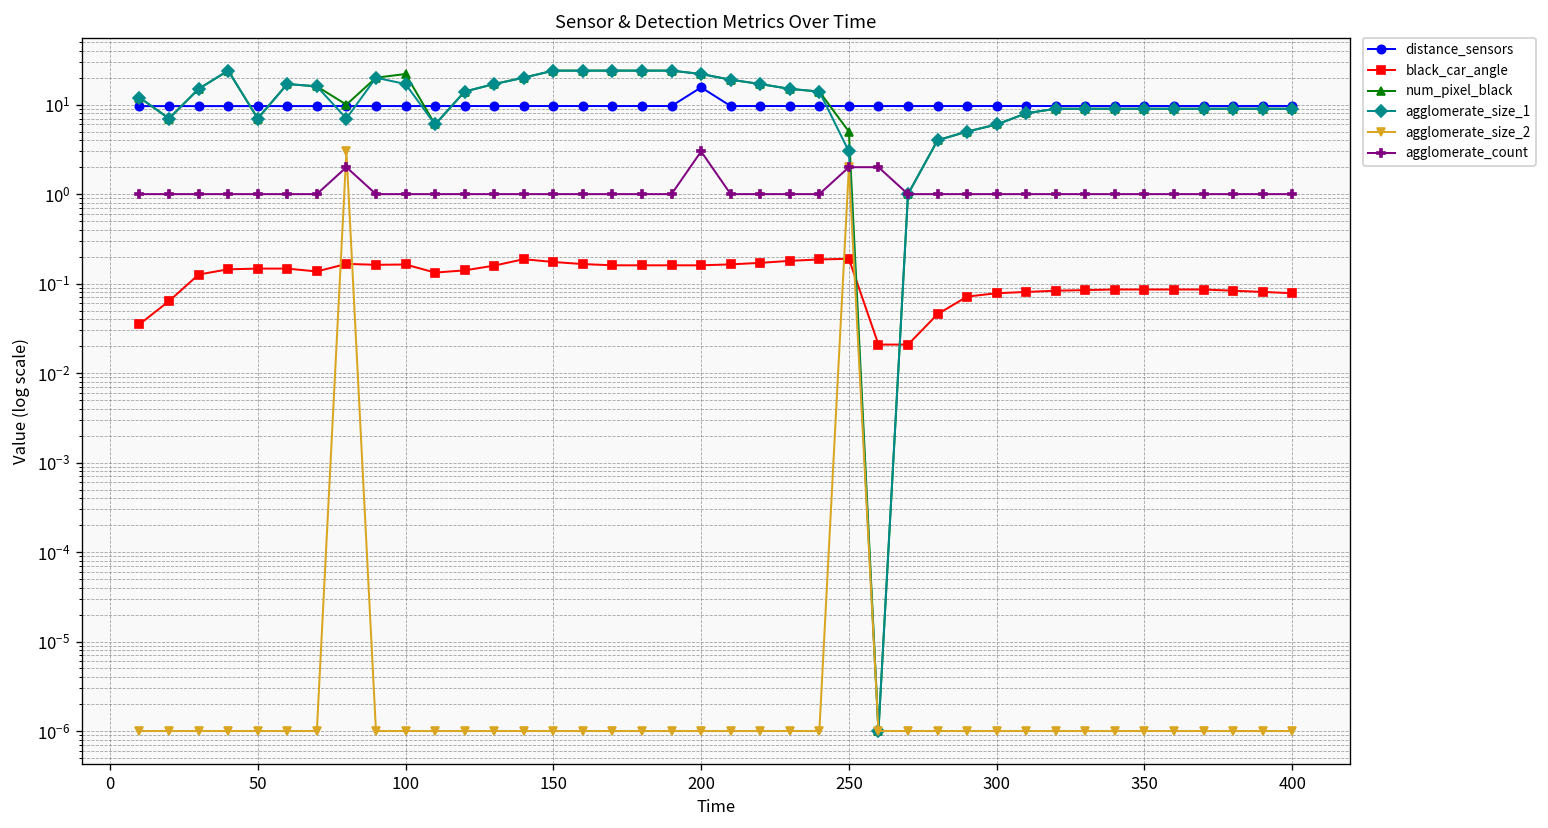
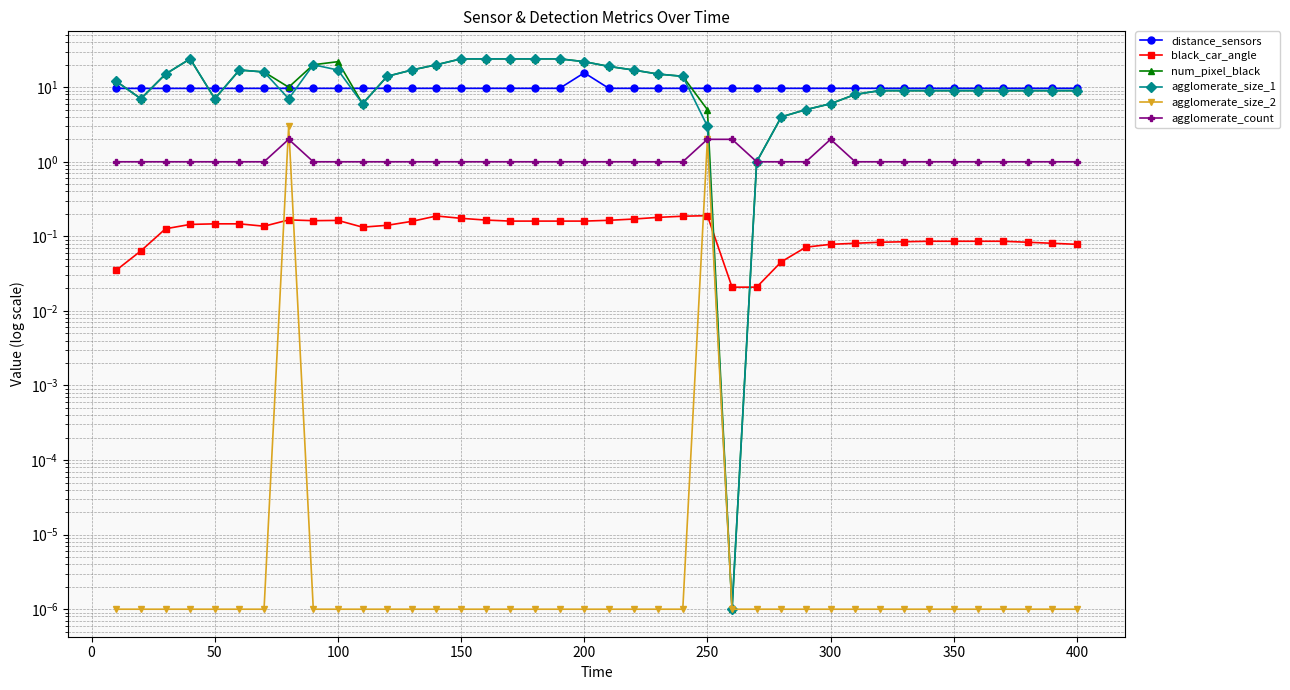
agglomerate_count, 200: 3 -> 1
agglomerate_count, 300: 1 -> 2
